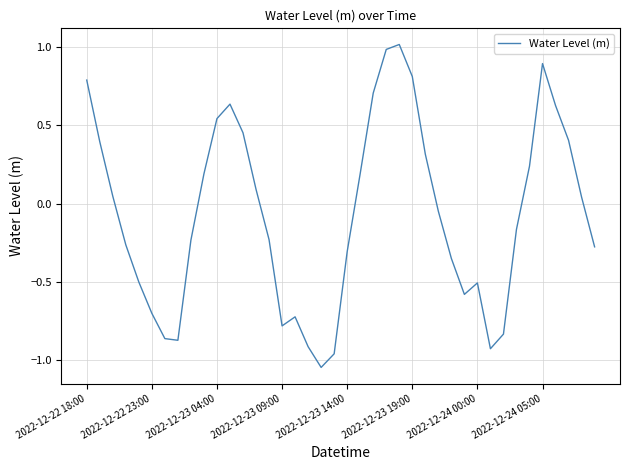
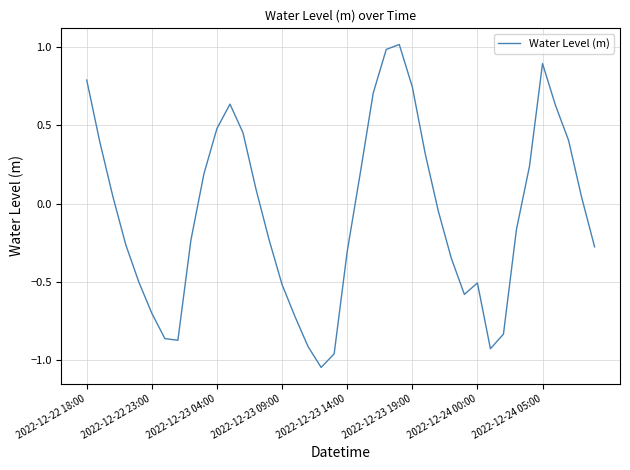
2022-12-23 04:00: 0.54 -> 0.48
2022-12-23 09:00: -0.78 -> -0.52
2022-12-23 19:00: 0.81 -> 0.75
